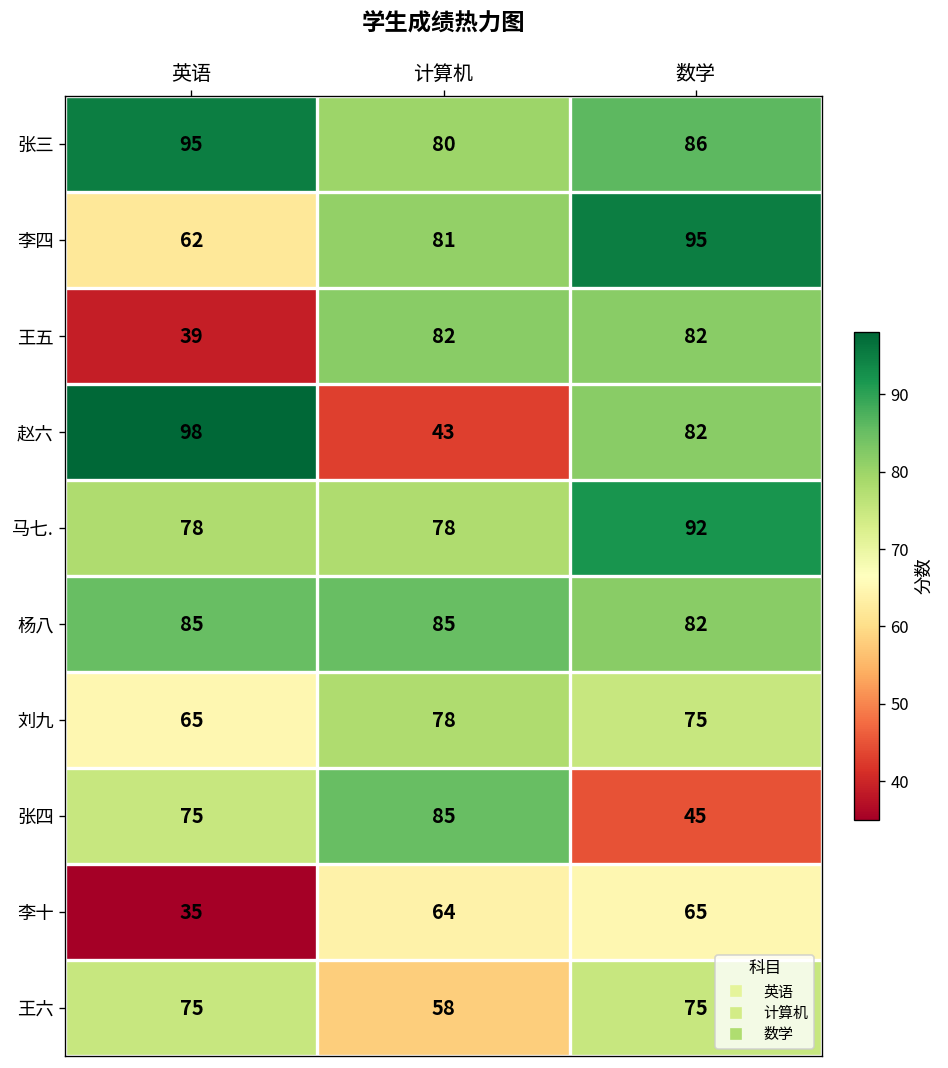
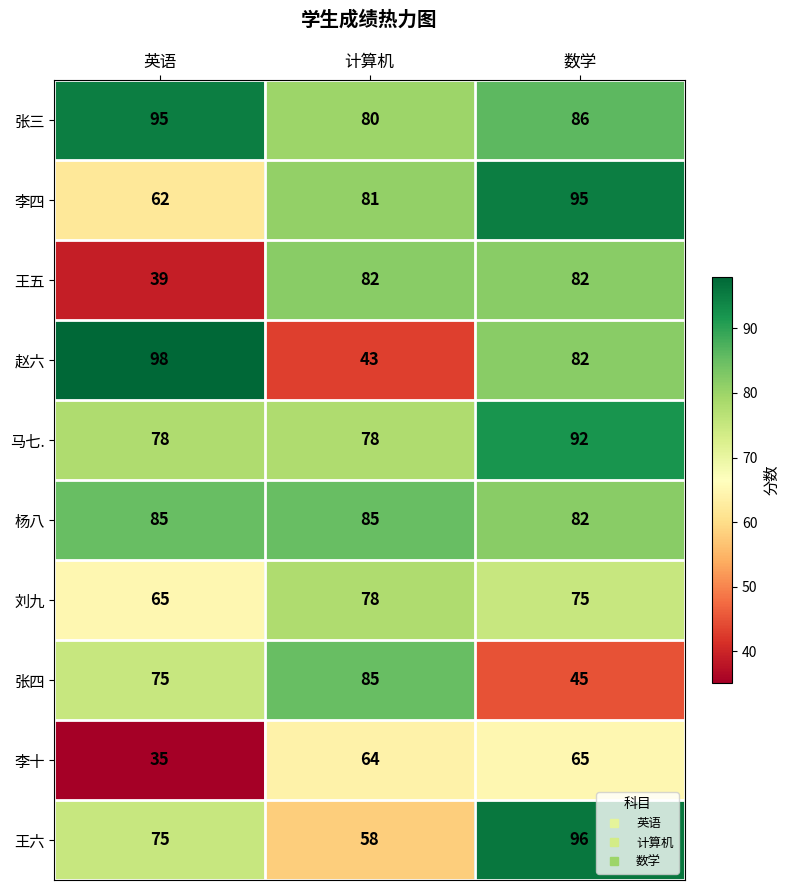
王六, 数学: 75 -> 96
